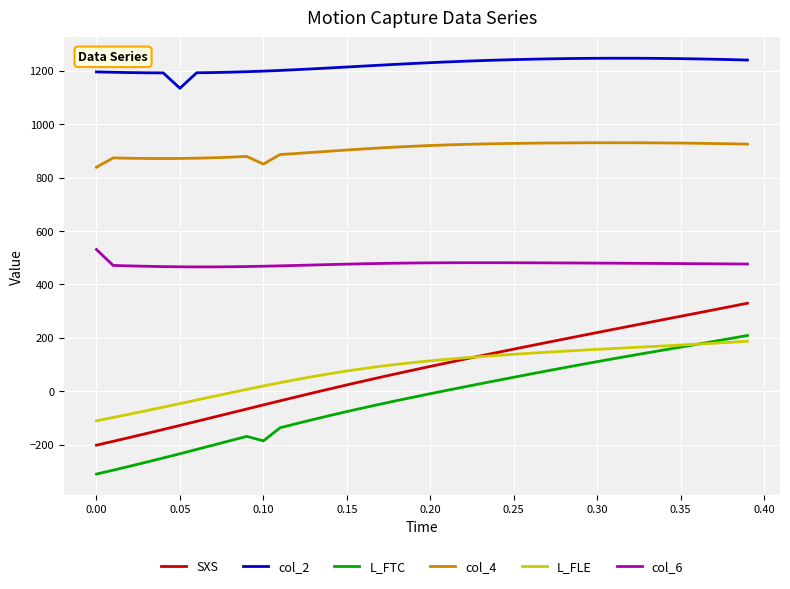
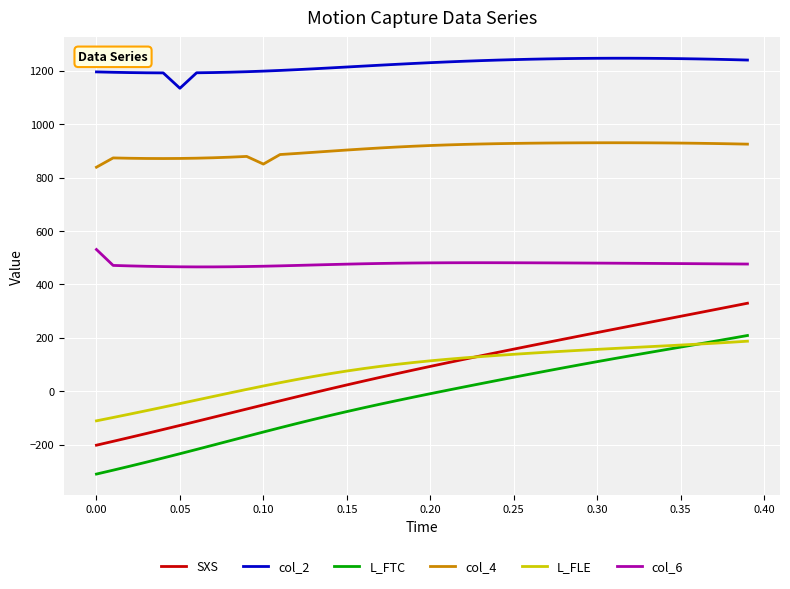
L_FTC, 0.10: -190 -> -150
